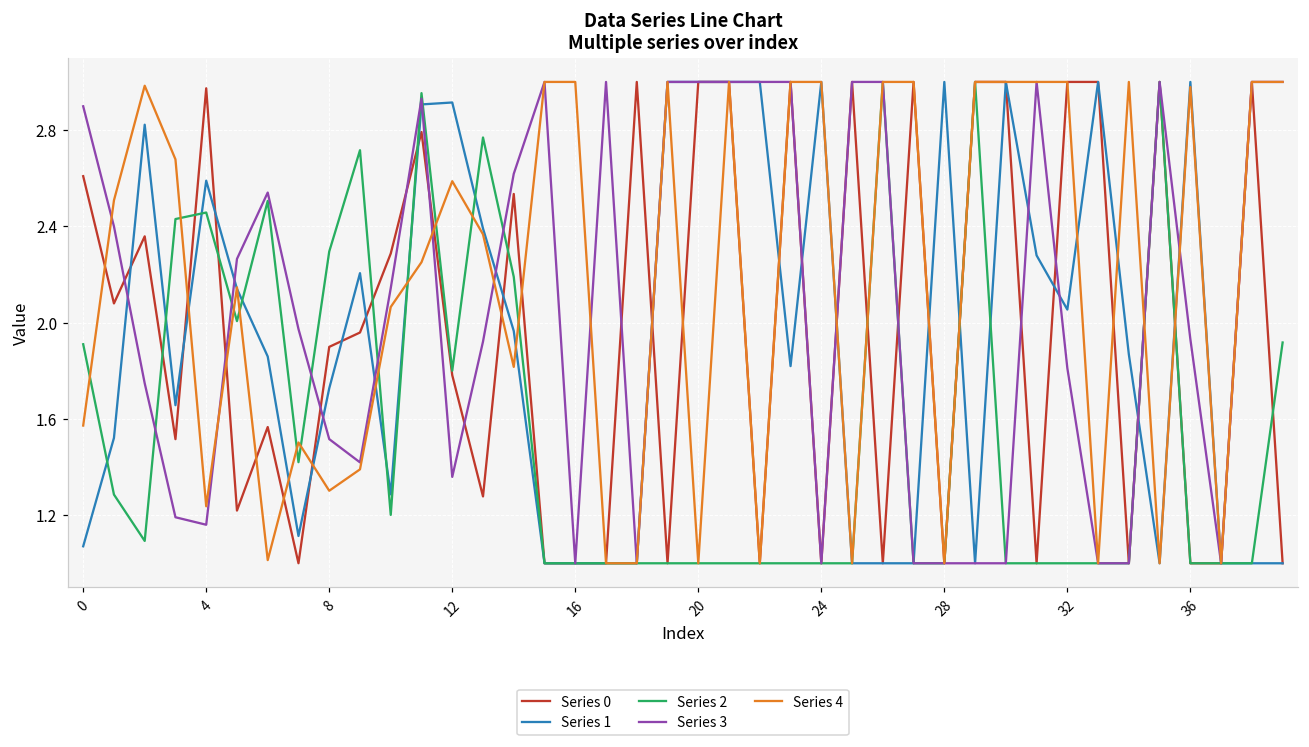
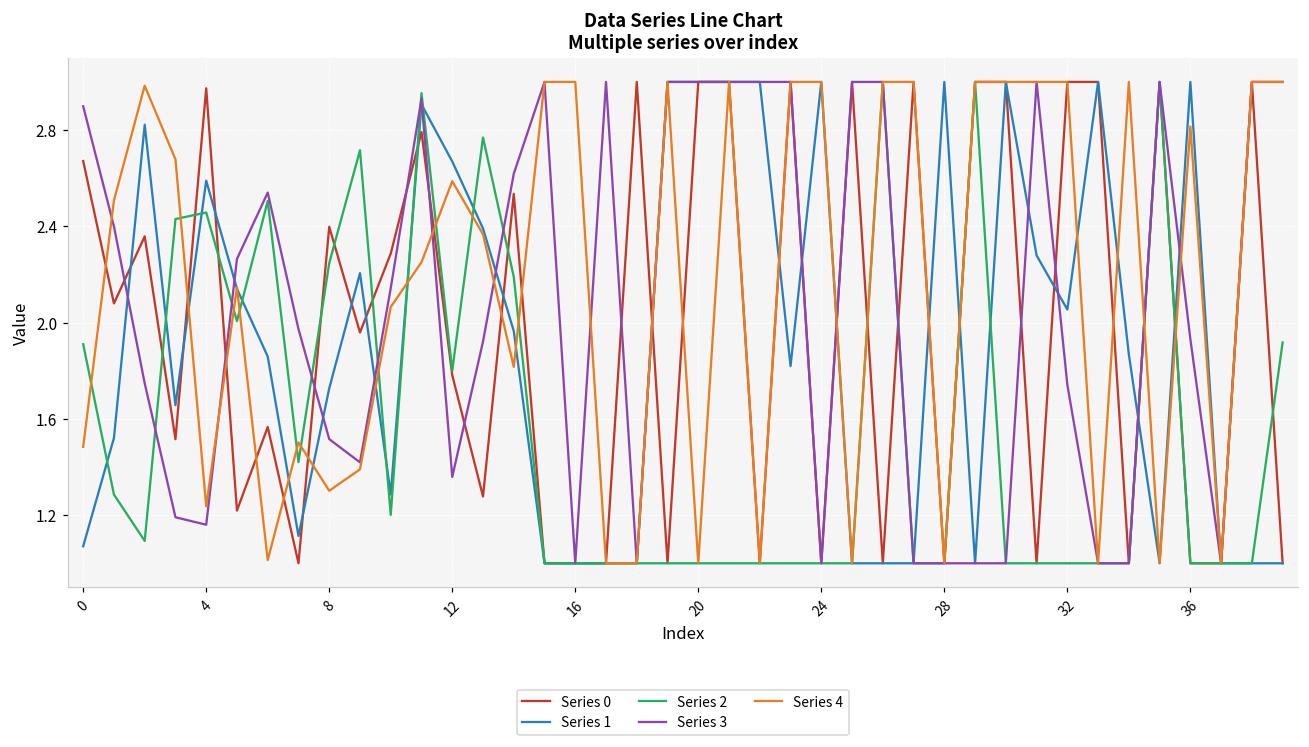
Series 0, 0: 2.61 -> 2.67
Series 4, 0: 1.57 -> 1.48
Series 0, 8: 1.90 -> 2.40
Series 2, 8: 2.30 -> 2.25
Series 1, 12: 2.91 -> 2.67
Series 3, 32: 1.81 -> 1.74
Series 4, 36: 2.98 -> 2.81
